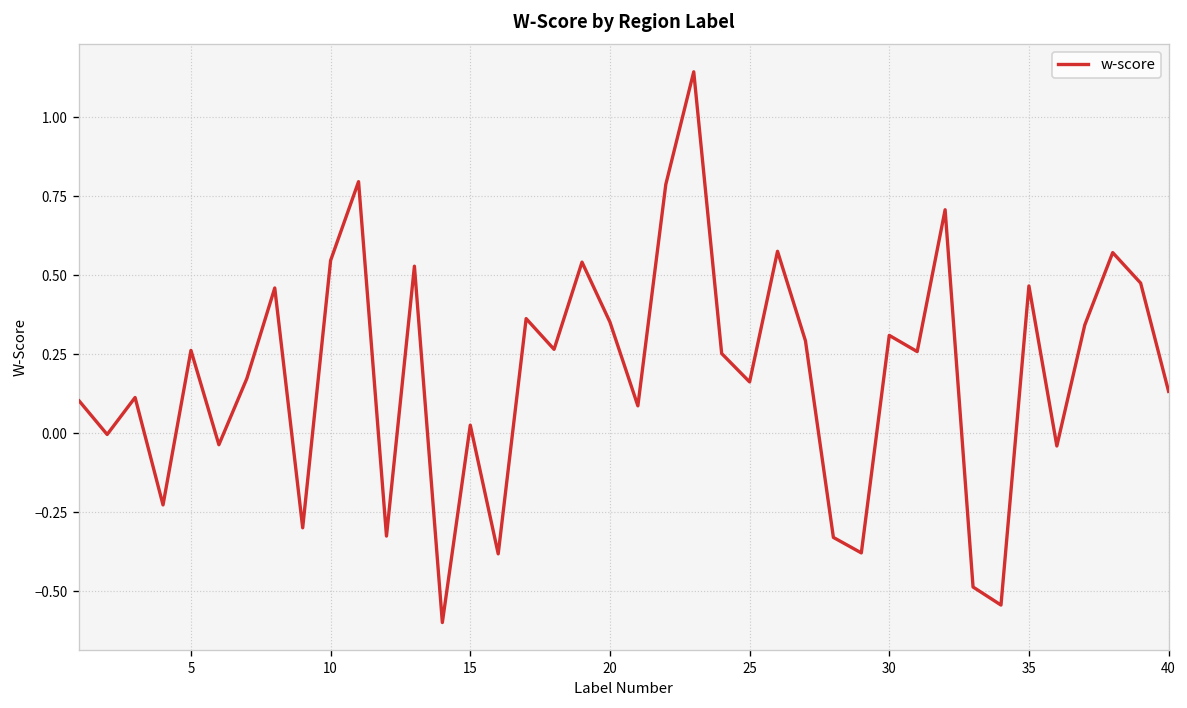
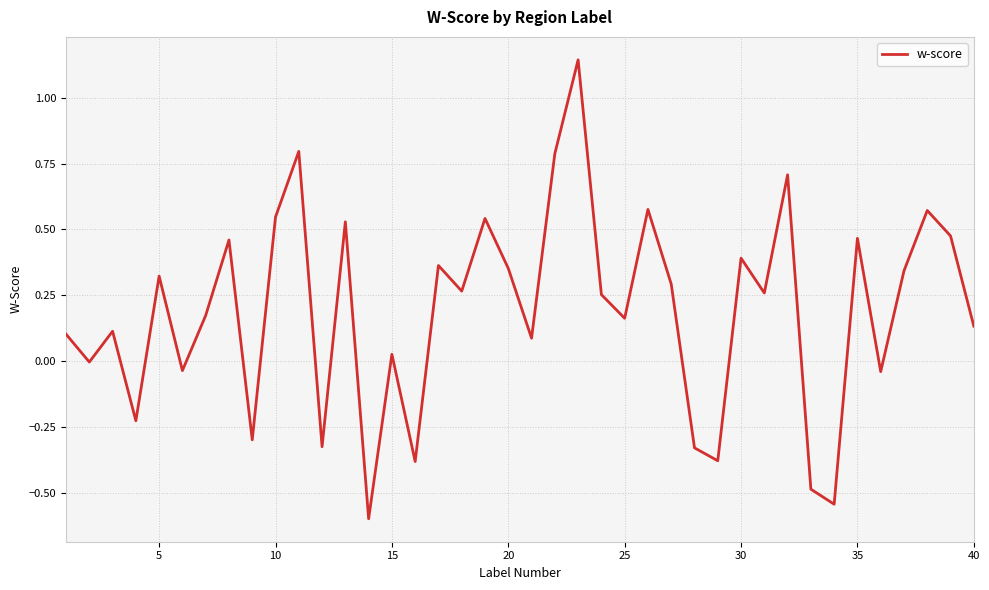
5: 0.26 -> 0.32
30: 0.31 -> 0.39
